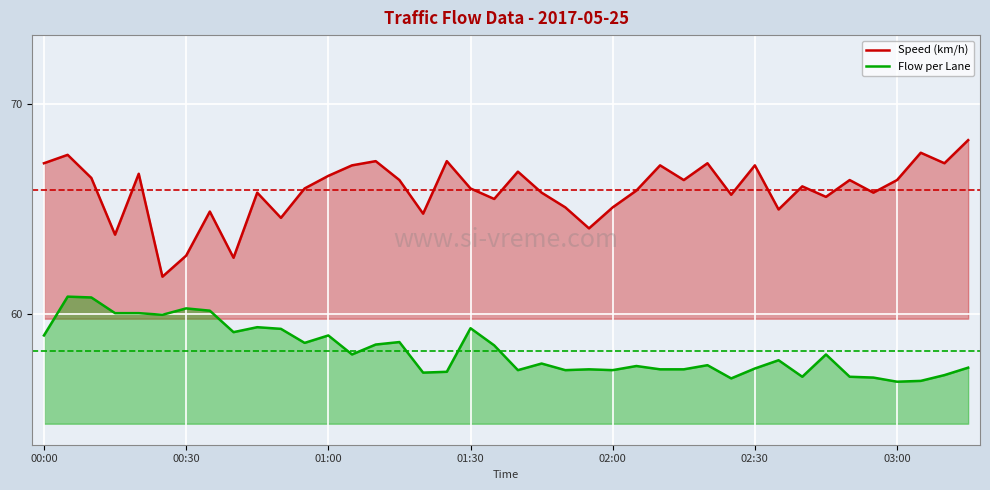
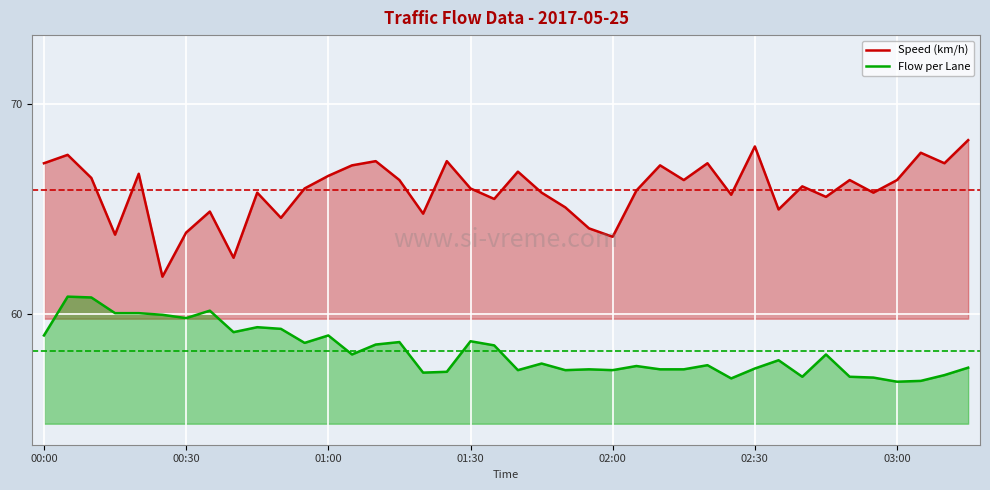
Speed (km/h), 00:30: 62.8 -> 63.9
Flow per Lane, 00:30: 60.3 -> 59.8
Flow per Lane, 01:30: 59.3 -> 58.7
Speed (km/h), 02:00: 65.1 -> 63.7
Speed (km/h), 02:30: 67.1 -> 68.0
